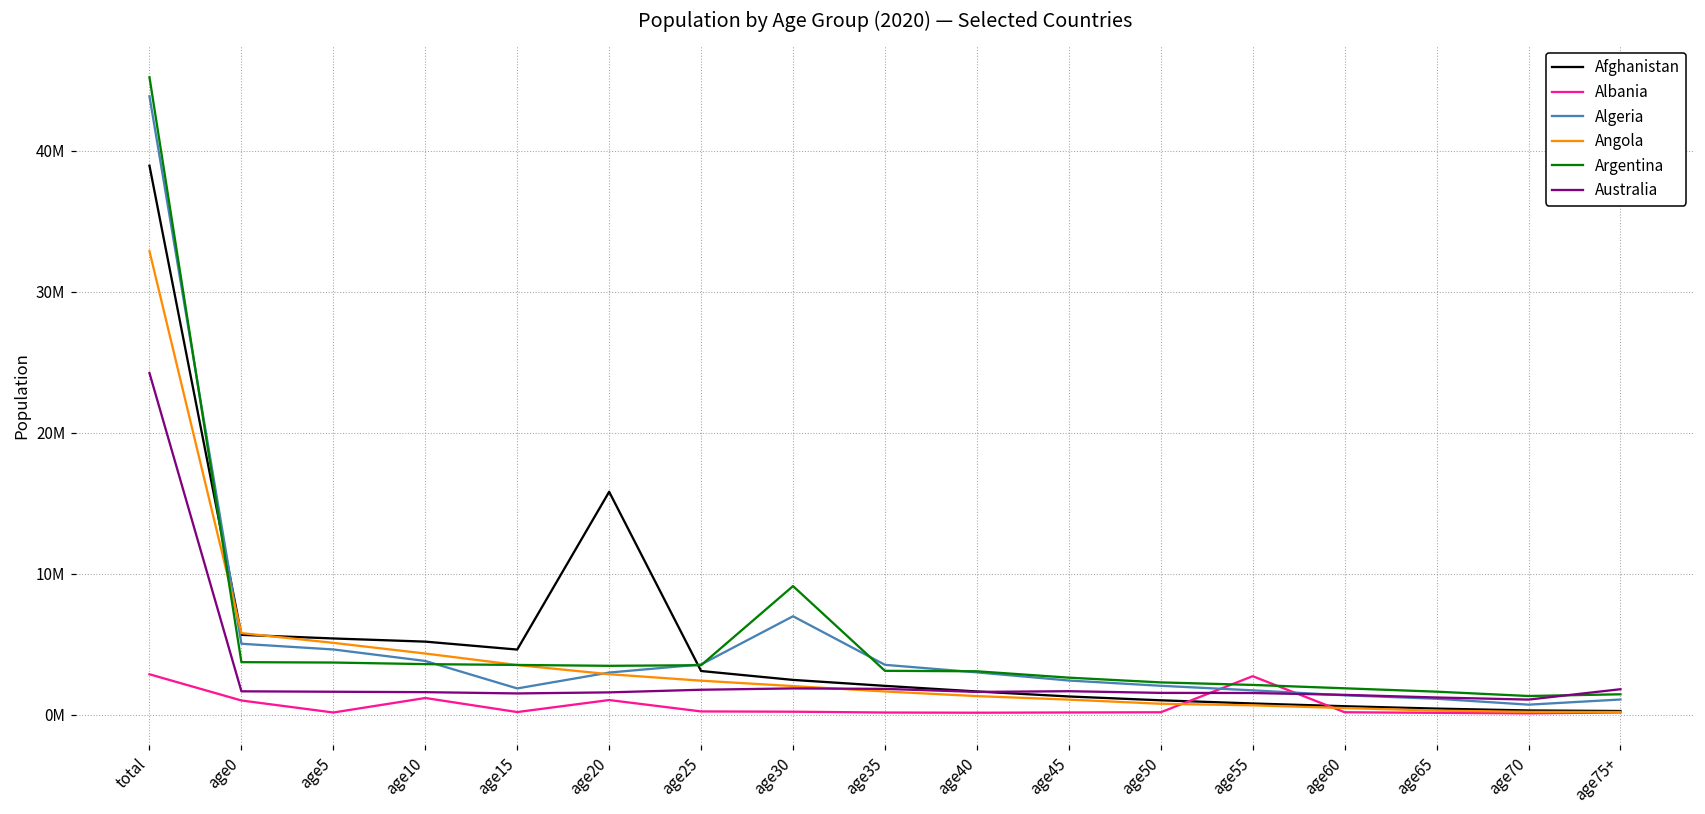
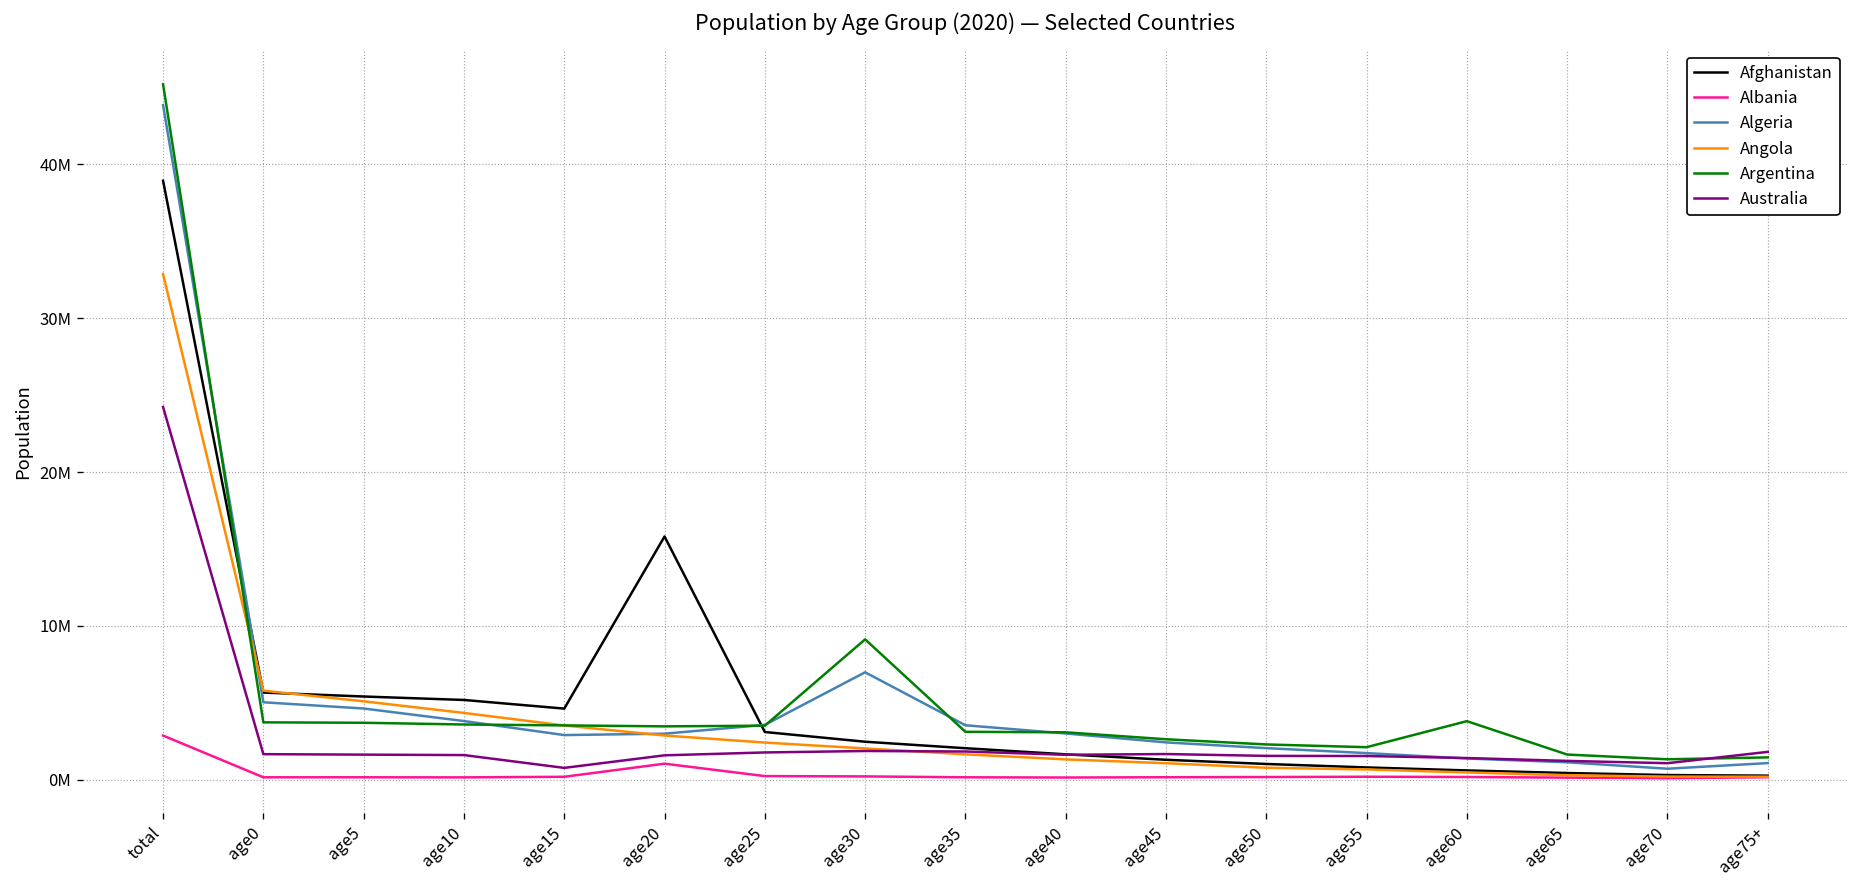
Albania, age0: 1000000 -> 200000
Albania, age10: 1200000 -> 200000
Algeria, age15: 1900000 -> 2900000
Australia, age15: 1500000 -> 800000
Albania, age55: 2700000 -> 200000
Argentina, age60: 1900000 -> 3800000
